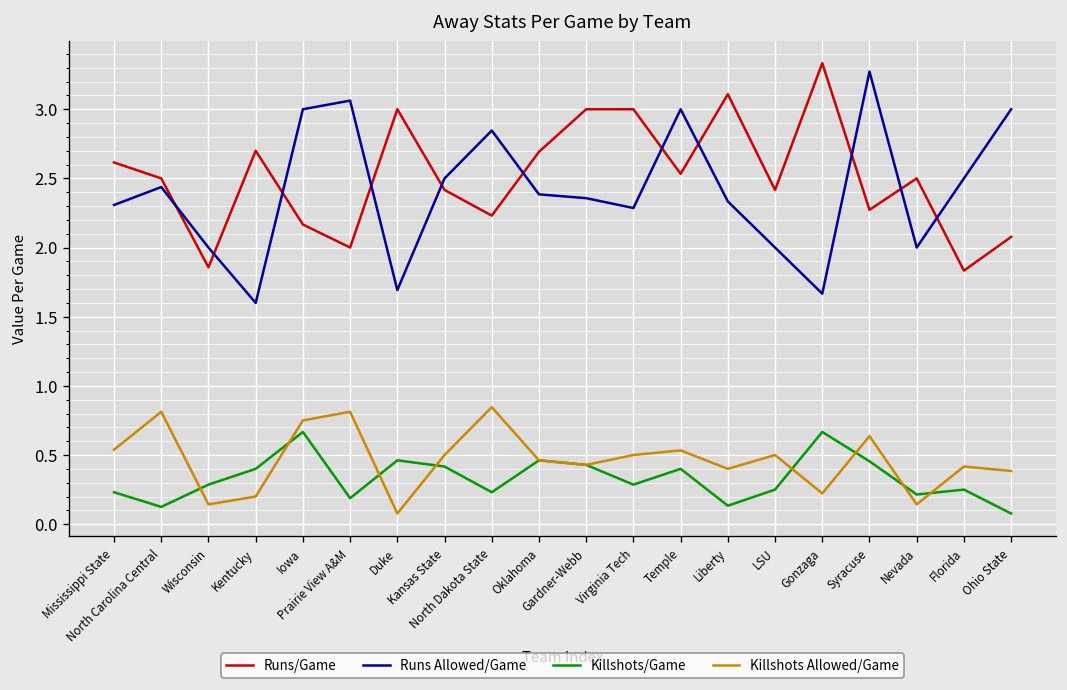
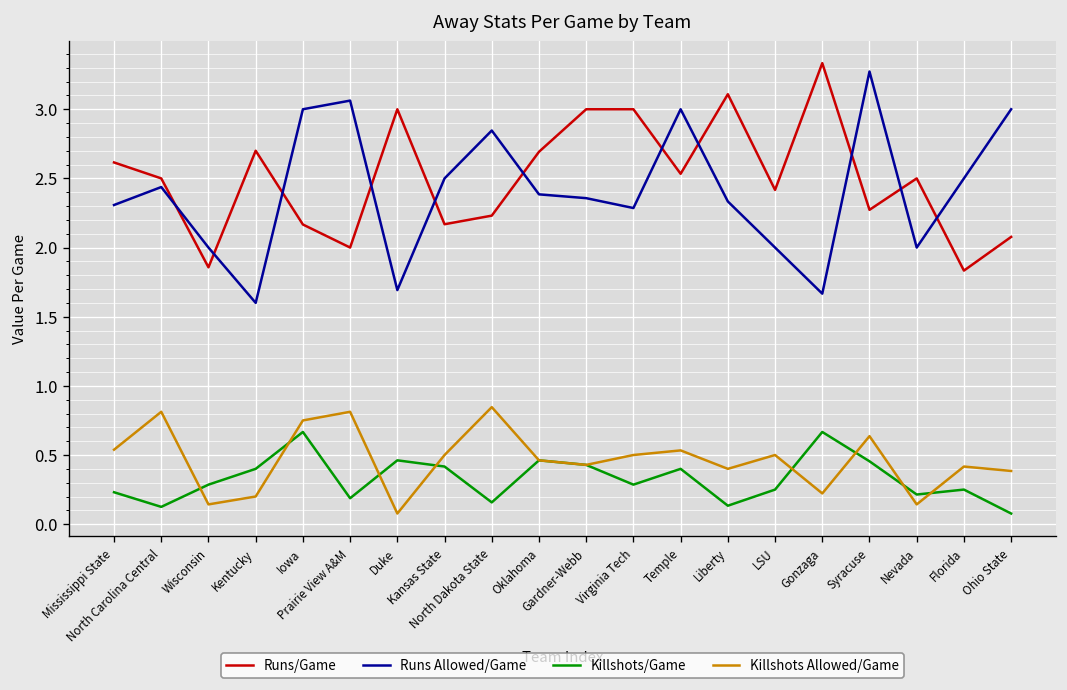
Runs/Game, Kansas State: 2.42 -> 2.17
Killshots/Game, North Dakota State: 0.23 -> 0.16
